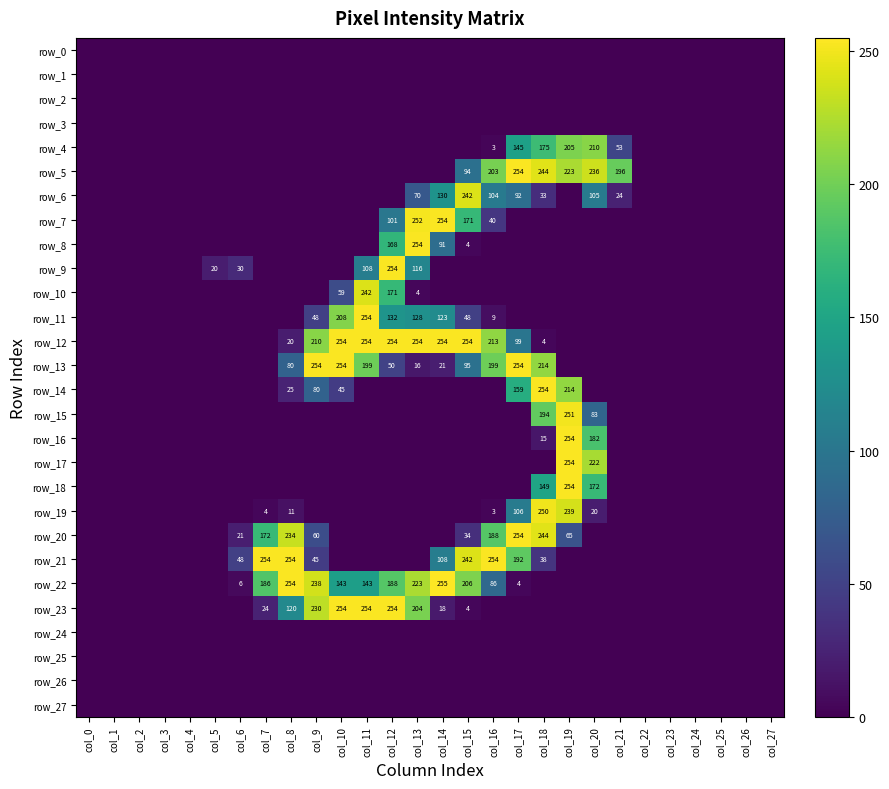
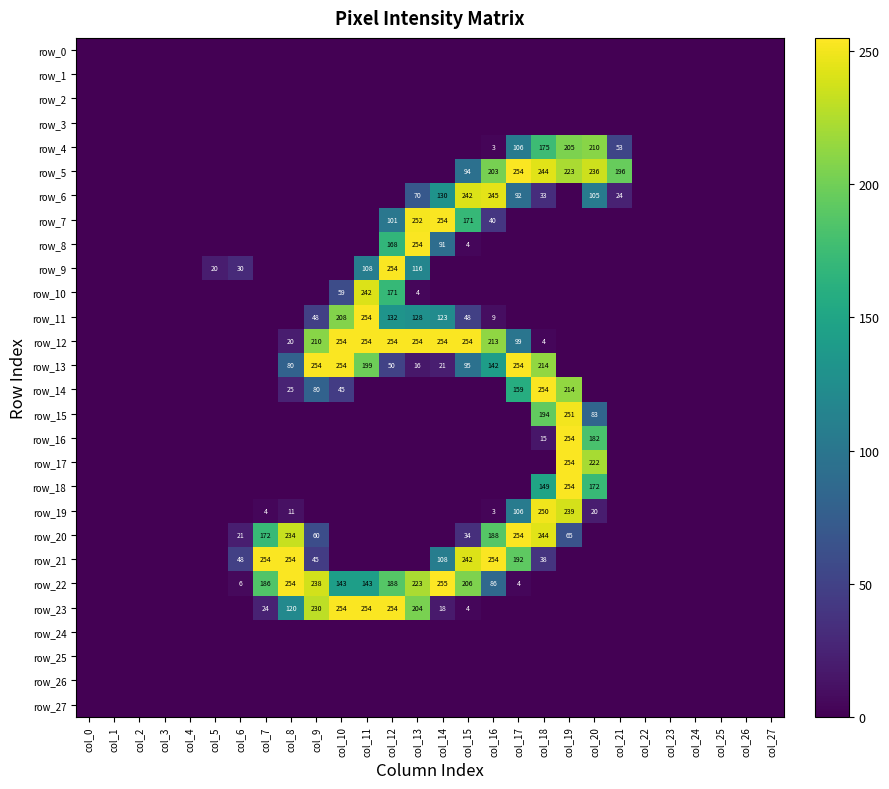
row_4, col_17: 145 -> 106
row_6, col_16: 104 -> 245
row_13, col_16: 199 -> 142
